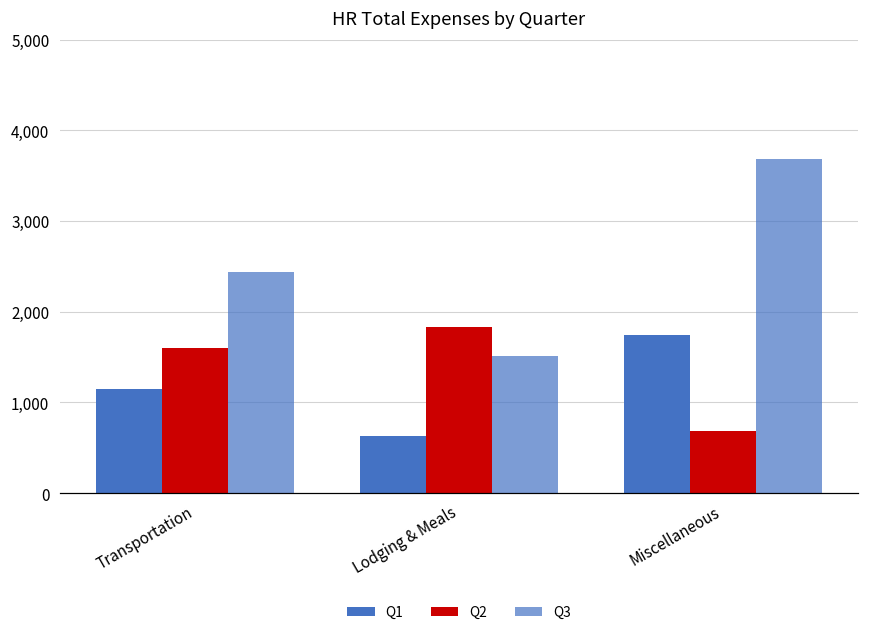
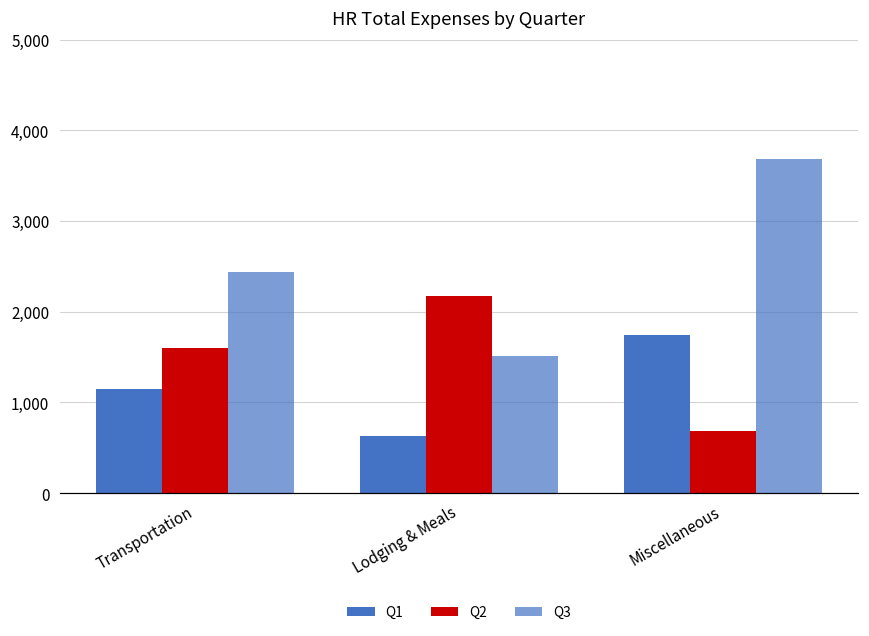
Q2, Lodging & Meals: 1,800 -> 2,200
